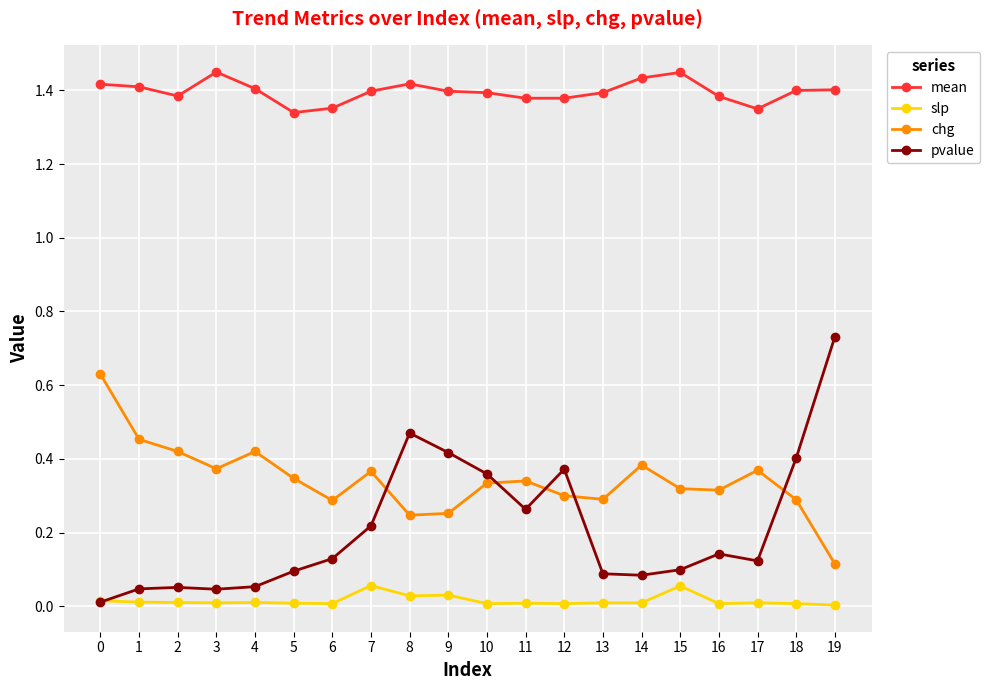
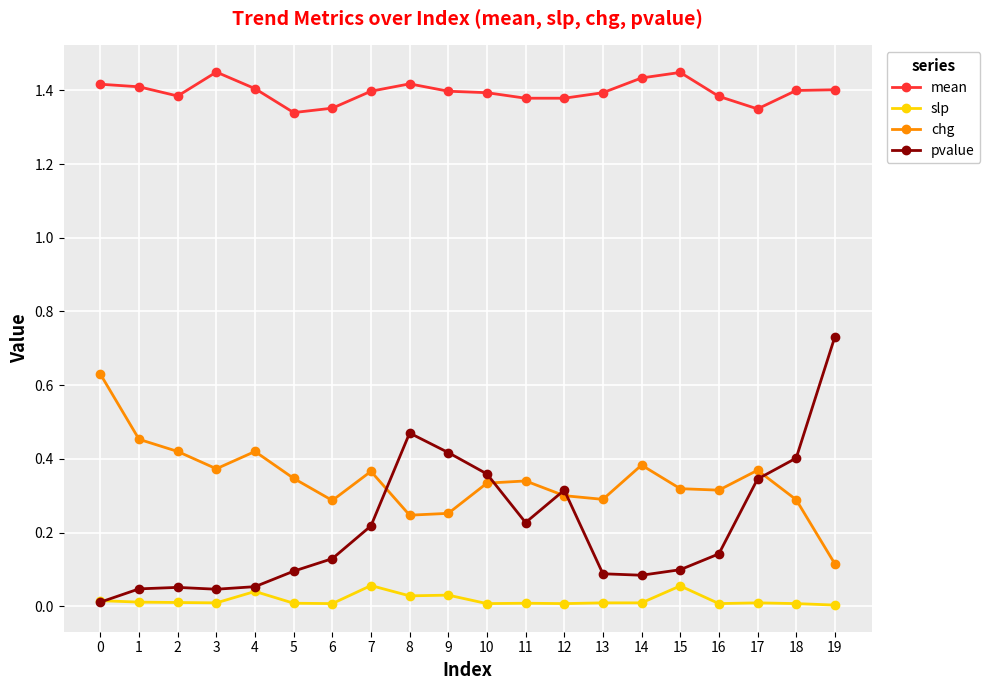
slp, 4: 0.01 -> 0.04
pvalue, 11: 0.26 -> 0.23
pvalue, 12: 0.37 -> 0.32
pvalue, 17: 0.12 -> 0.35
